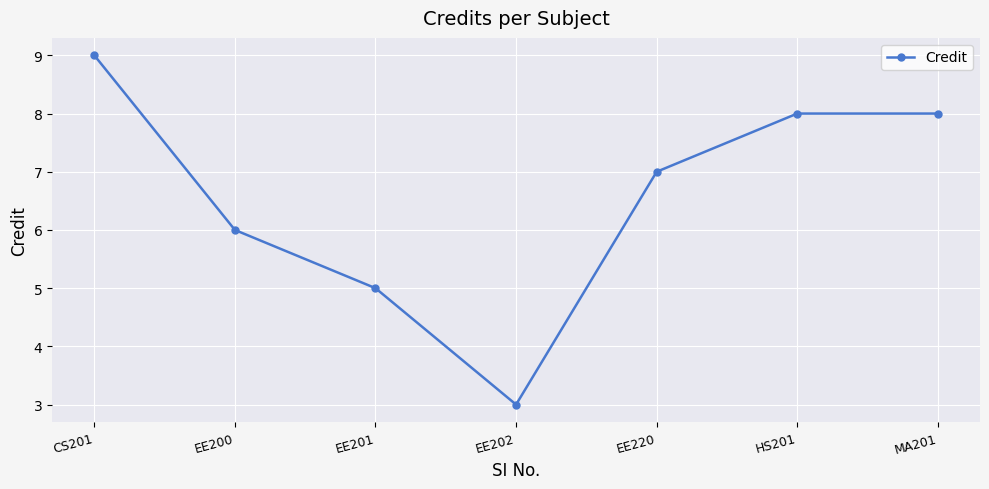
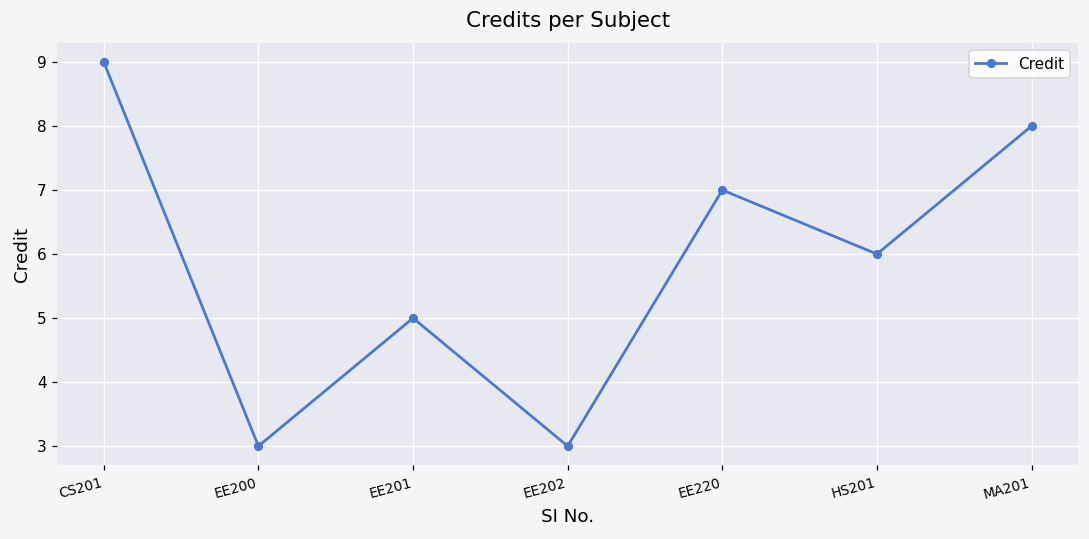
EE200: 6 -> 3
HS201: 8 -> 6
